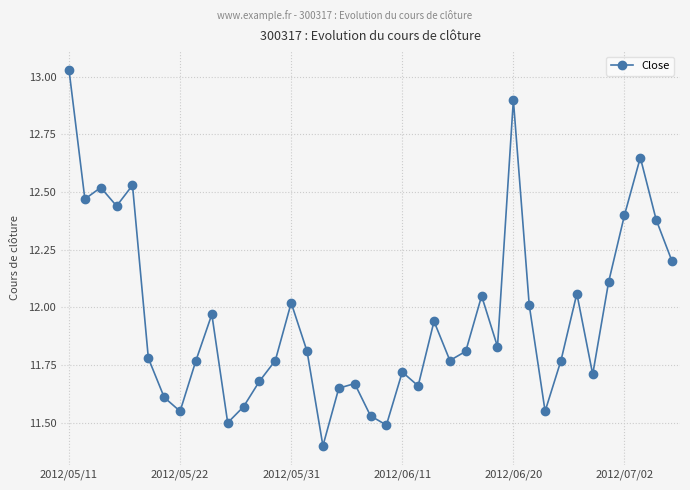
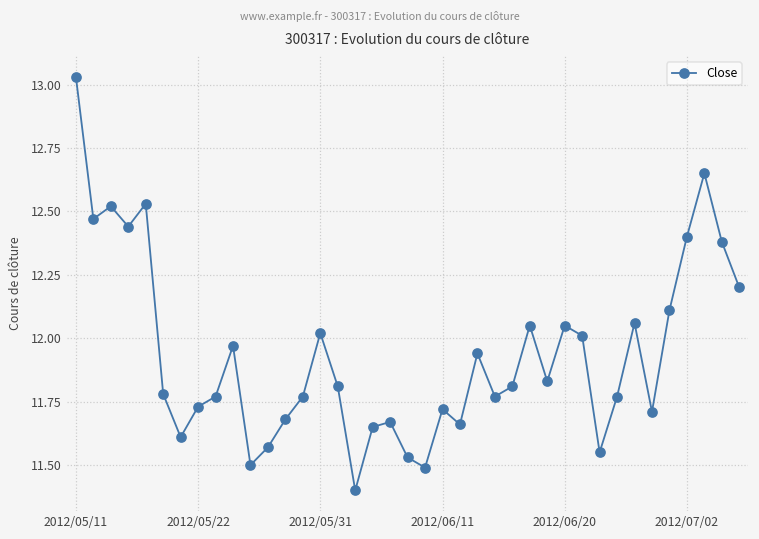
2012/05/22: 11.55 -> 11.73
2012/06/20: 12.90 -> 12.05
